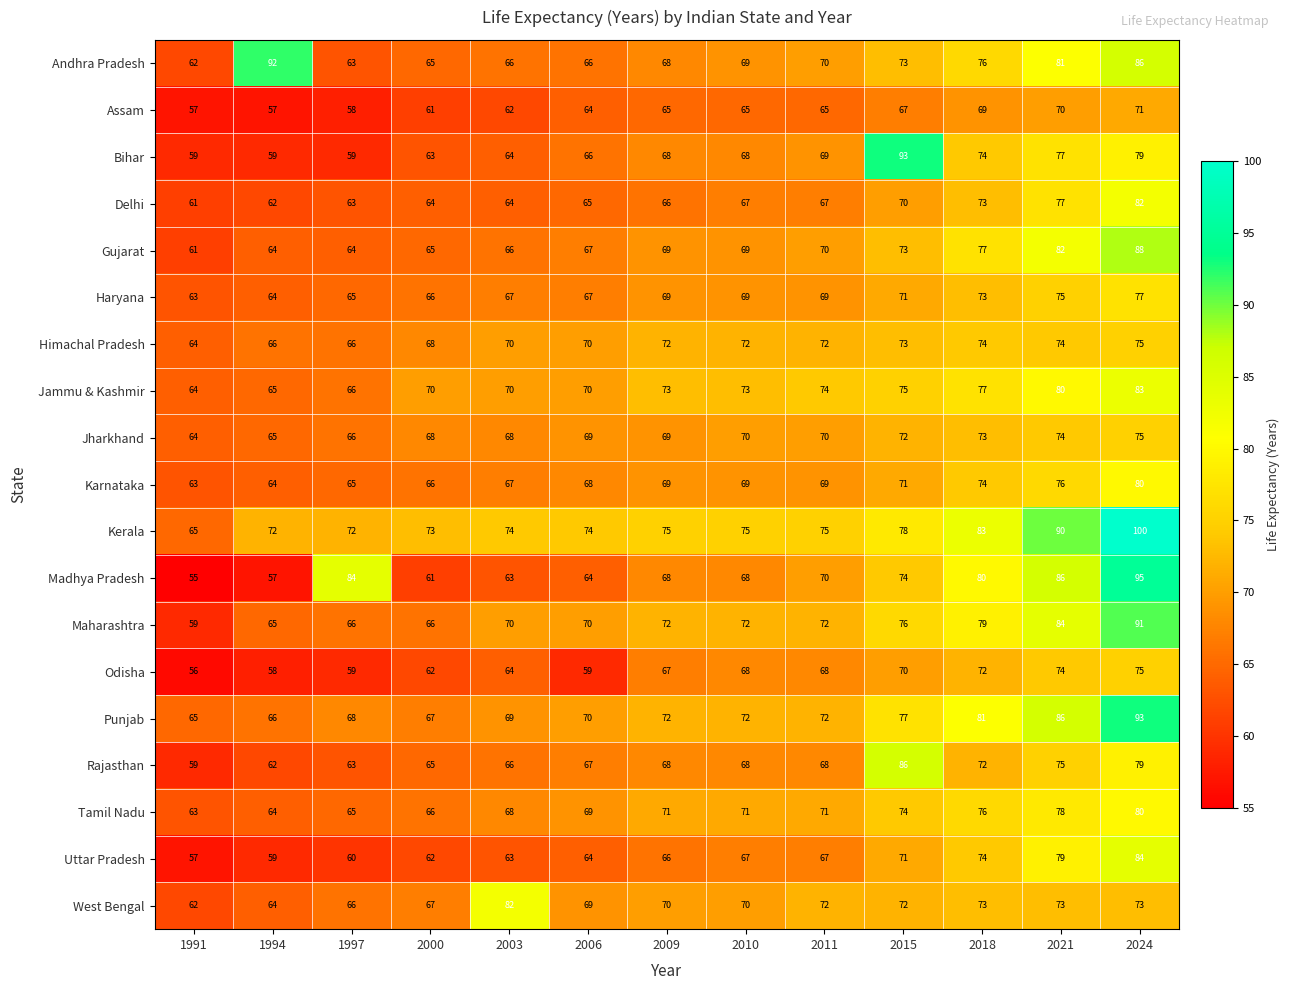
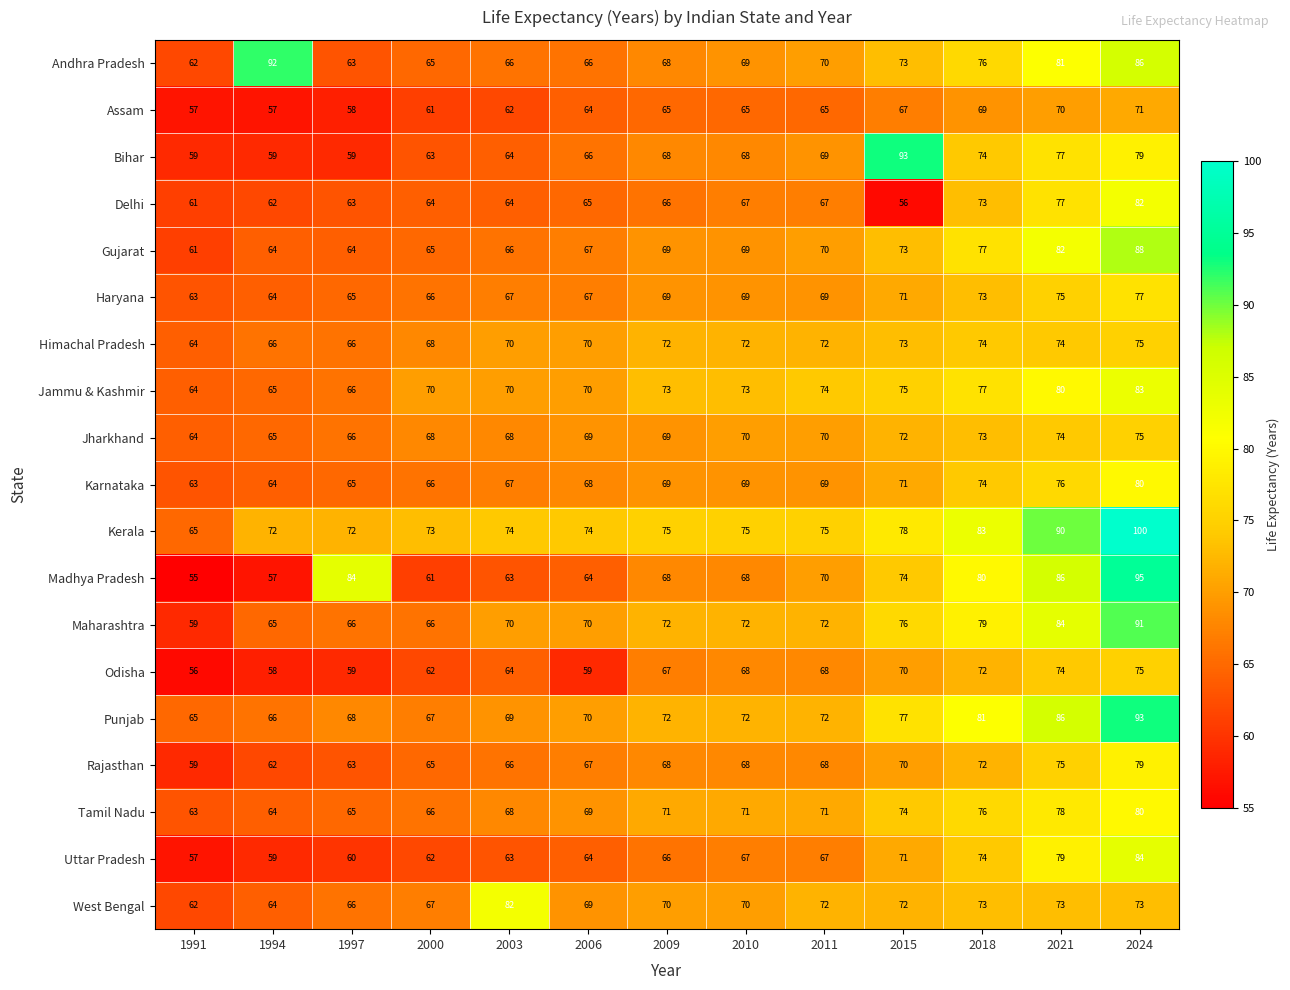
Delhi, 2015: 70 -> 56
Rajasthan, 2015: 86 -> 70
